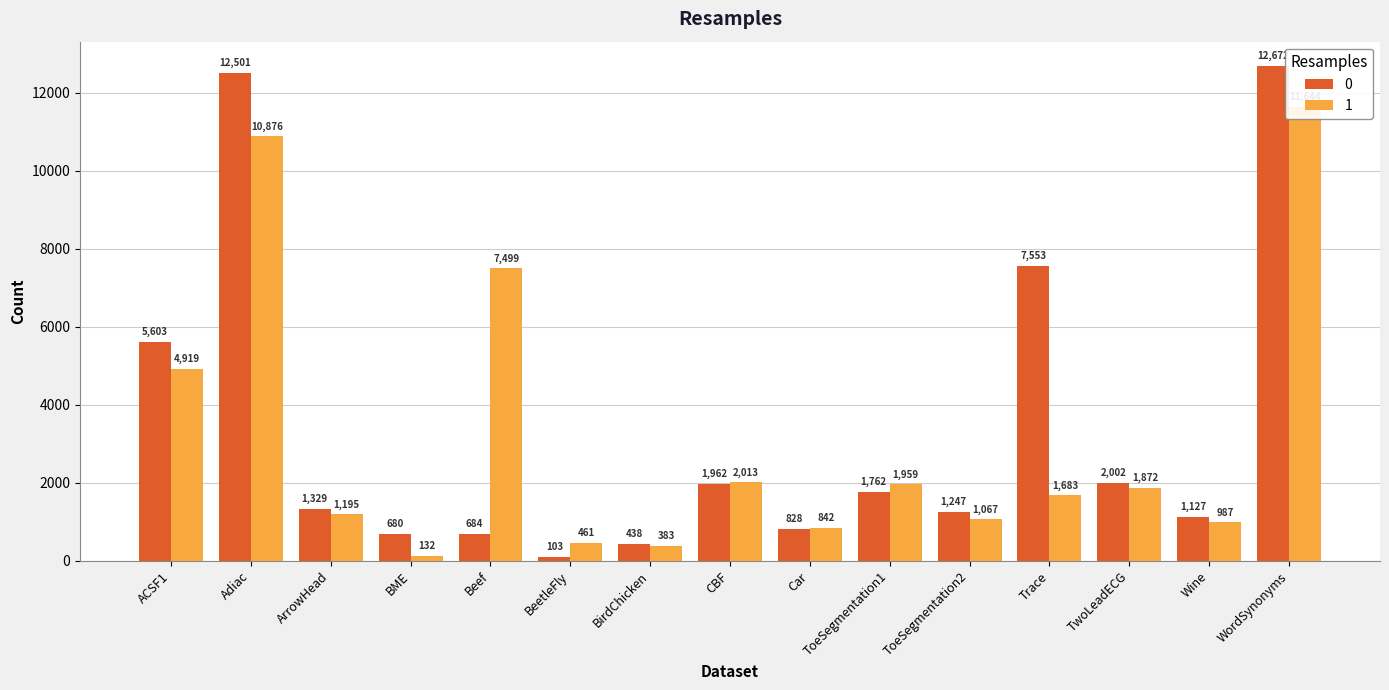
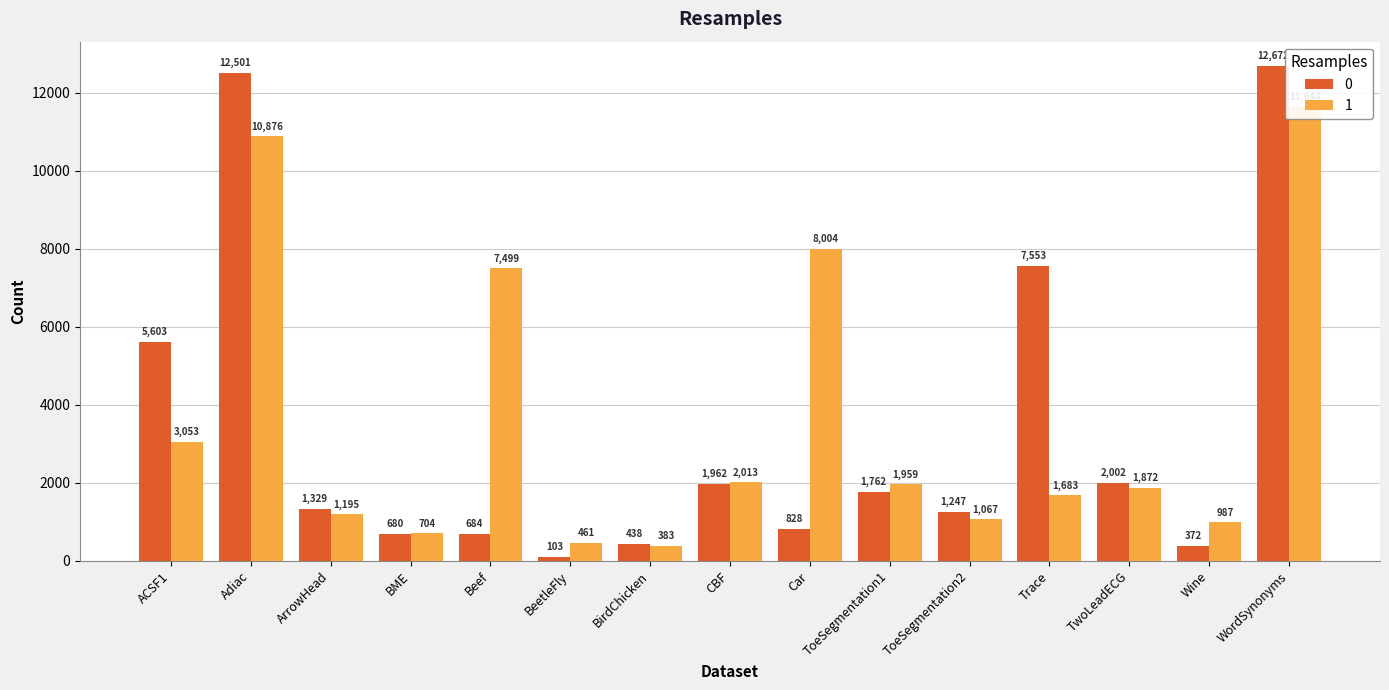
1, ACSF1: 4,919 -> 3,053
1, BME: 132 -> 704
1, Car: 842 -> 8,004
0, Wine: 1,127 -> 372
